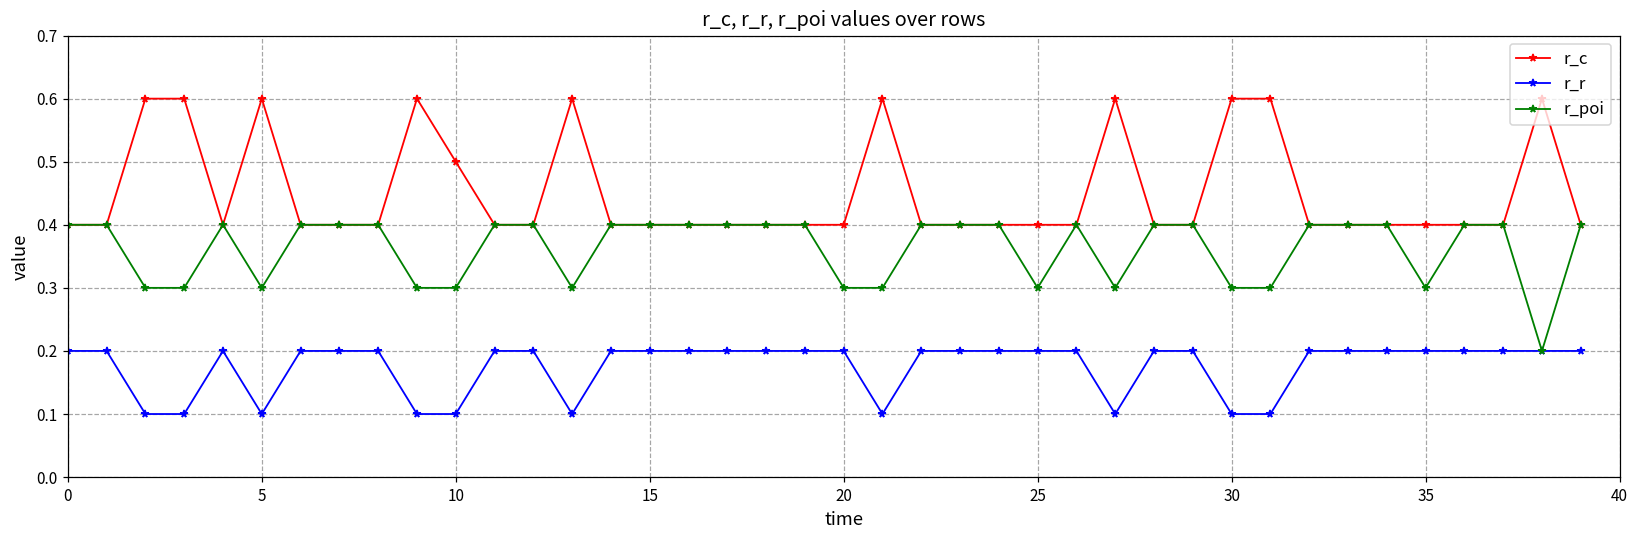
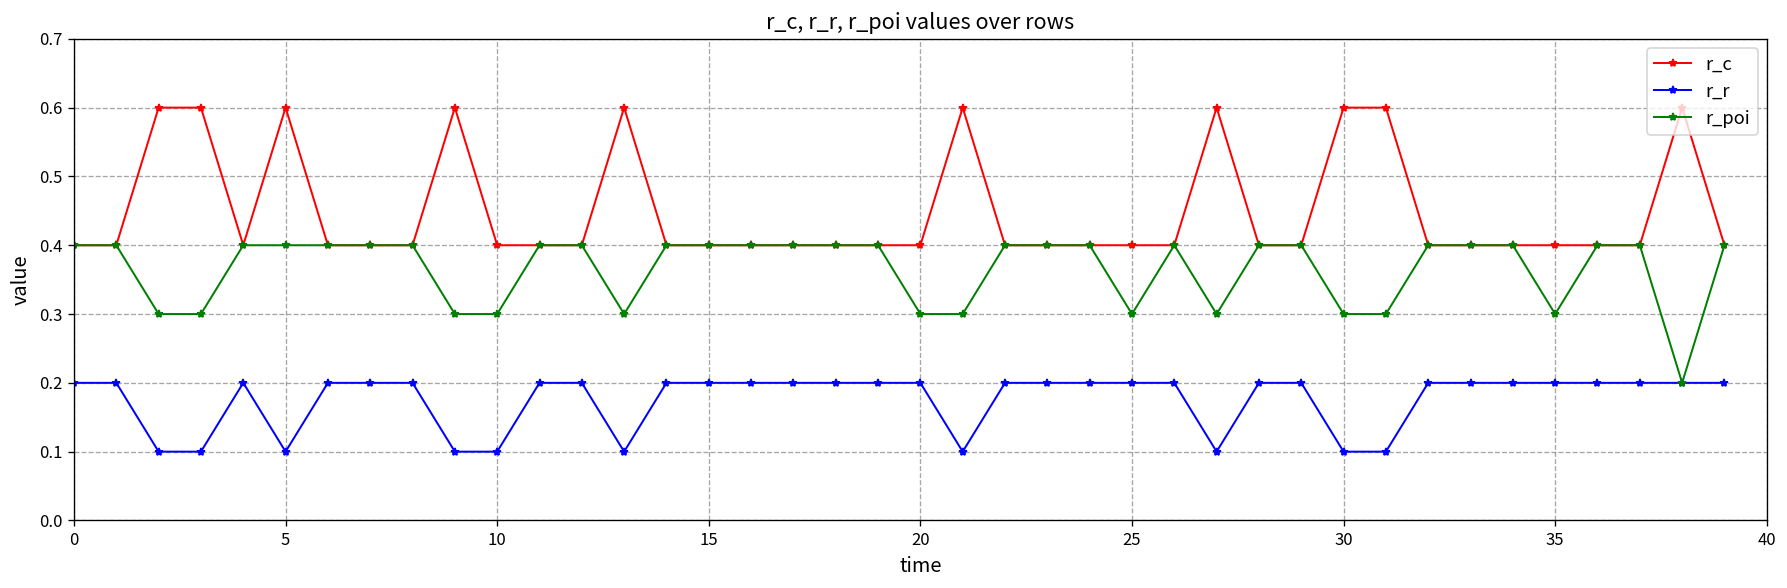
r_poi, 5: 0.3 -> 0.4
r_c, 10: 0.5 -> 0.4
